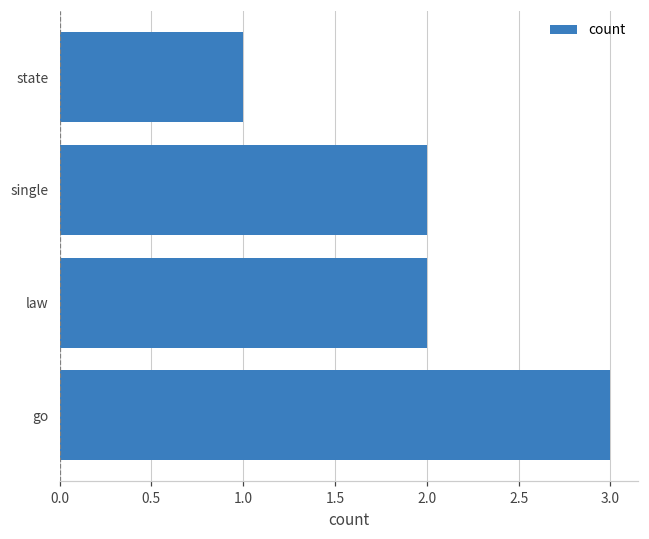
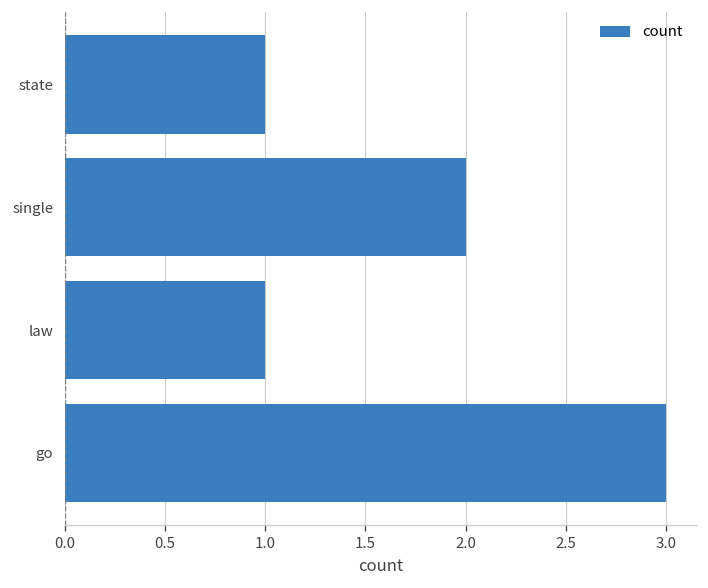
law: 2 -> 1
